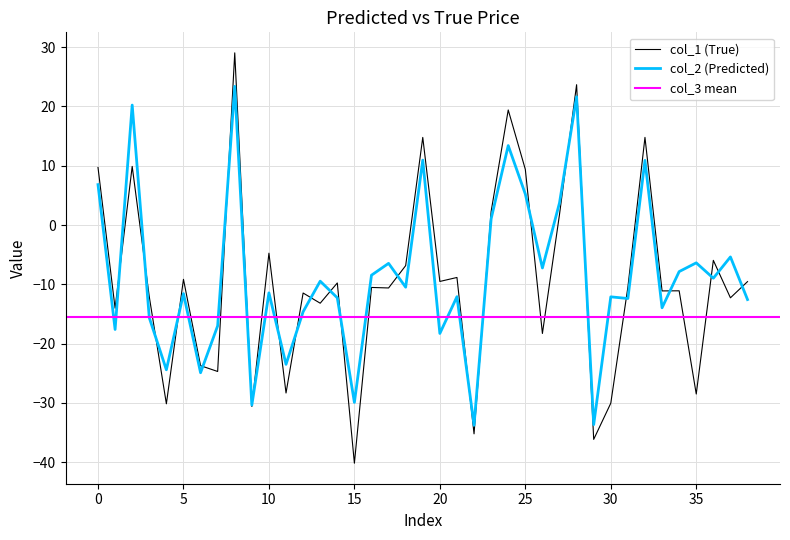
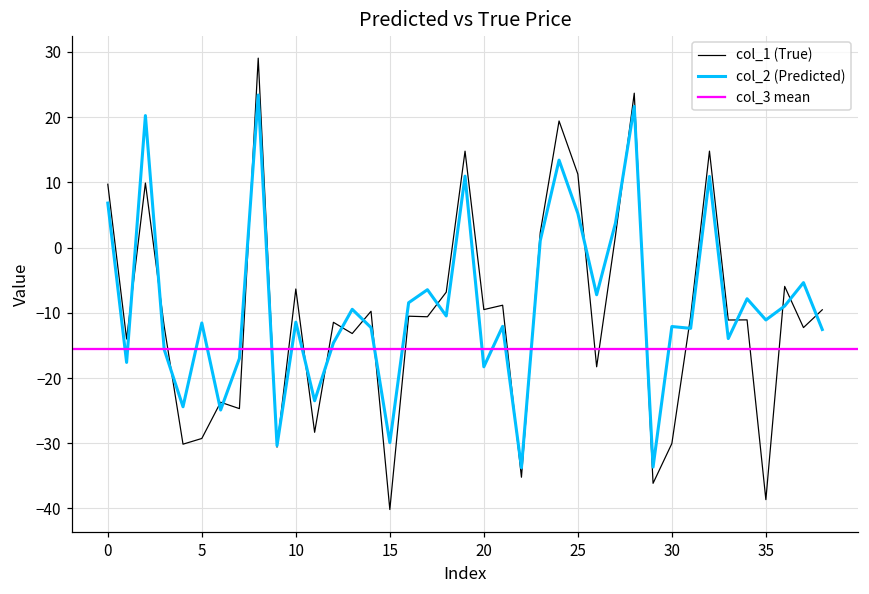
col_1 (True), 5: -9 -> -29
col_1 (True), 10: -5 -> -6
col_1 (True), 25: 9 -> 11
col_1 (True), 35: -28 -> -39
col_2 (Predicted), 35: -6 -> -11
